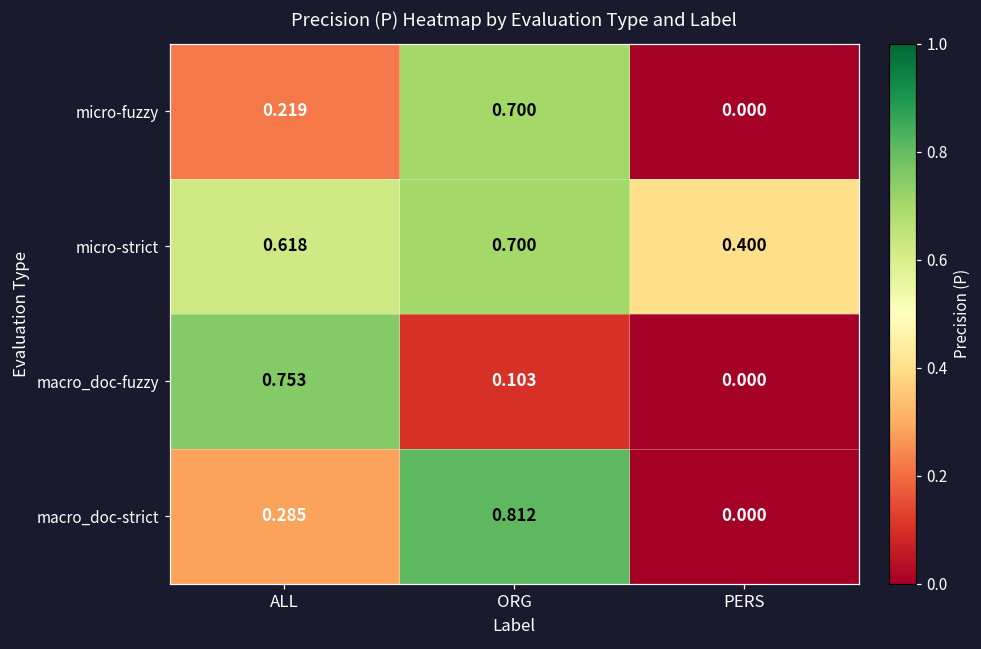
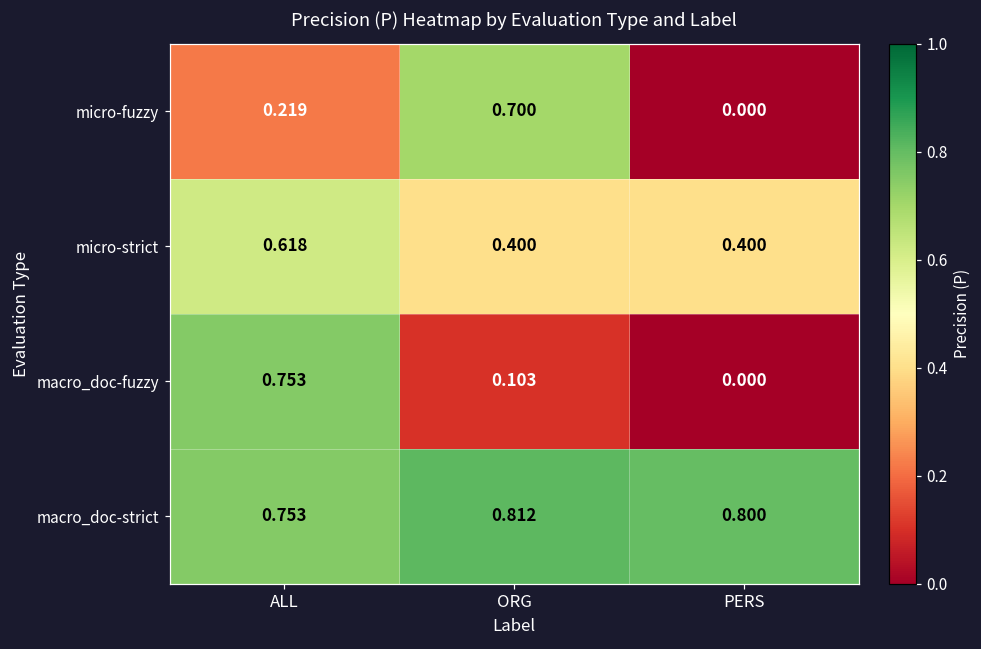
micro-strict, ORG: 0.700 -> 0.400
macro_doc-strict, ALL: 0.285 -> 0.753
macro_doc-strict, PERS: 0.000 -> 0.800
